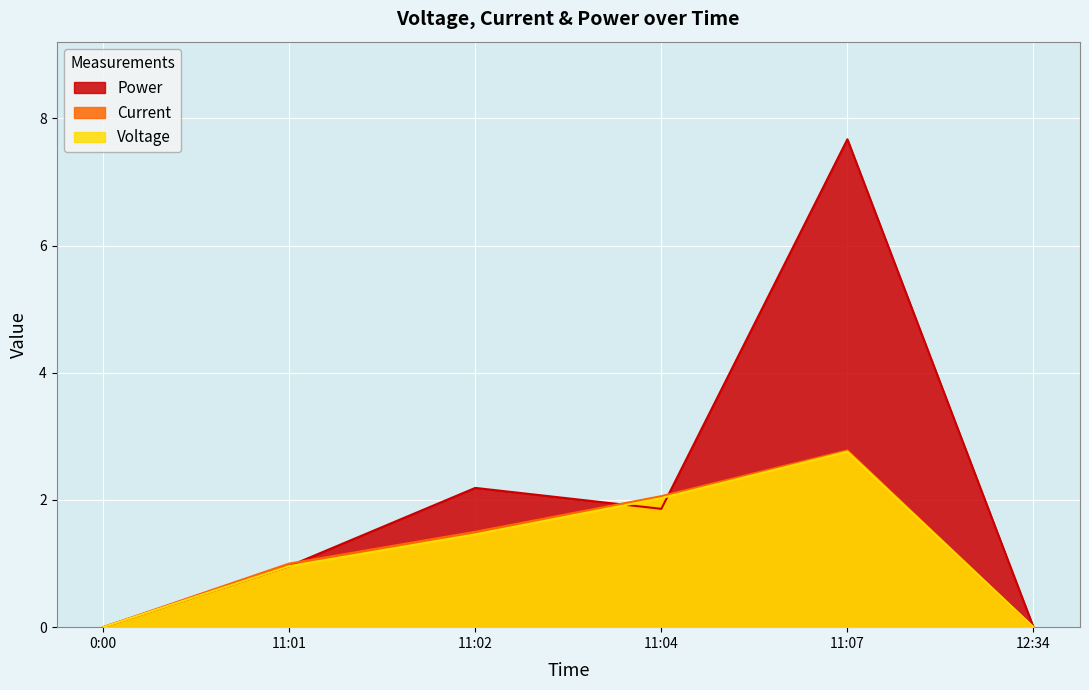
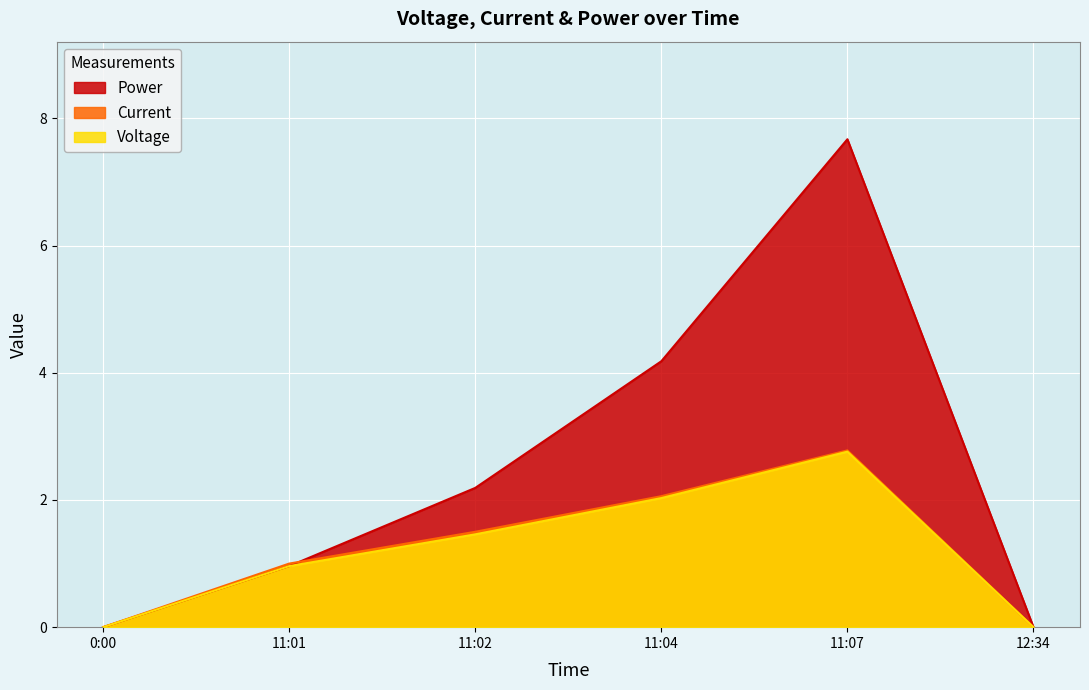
Power, 11:04: 1.9 -> 4.2
